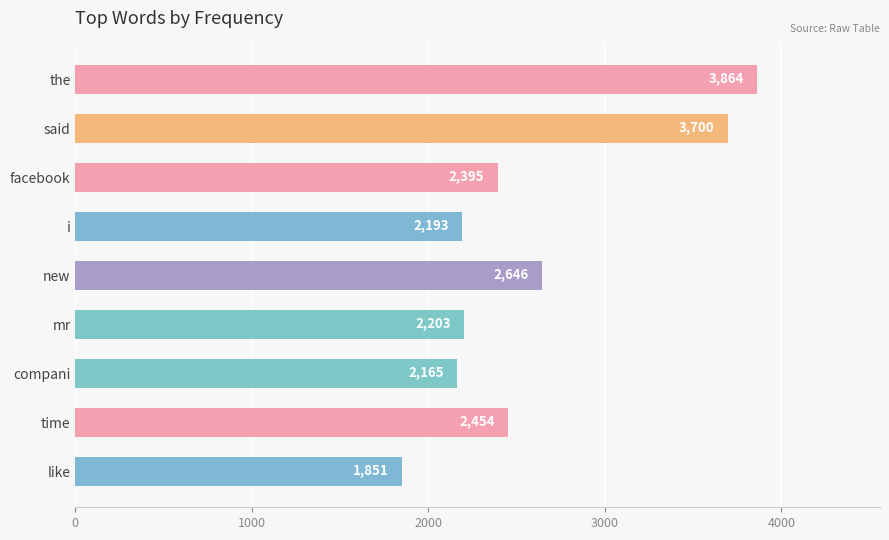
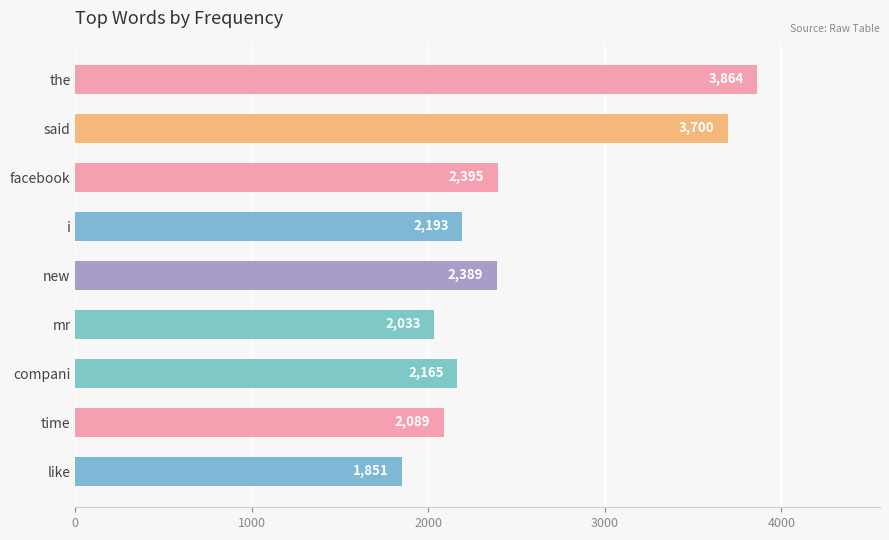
new: 2,646 -> 2,389
mr: 2,203 -> 2,033
time: 2,454 -> 2,089
